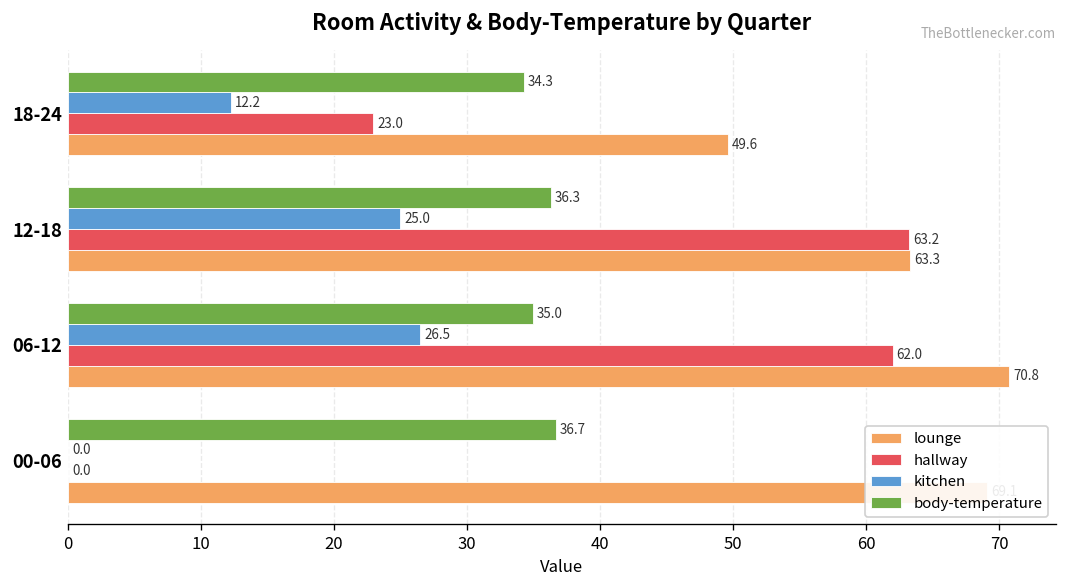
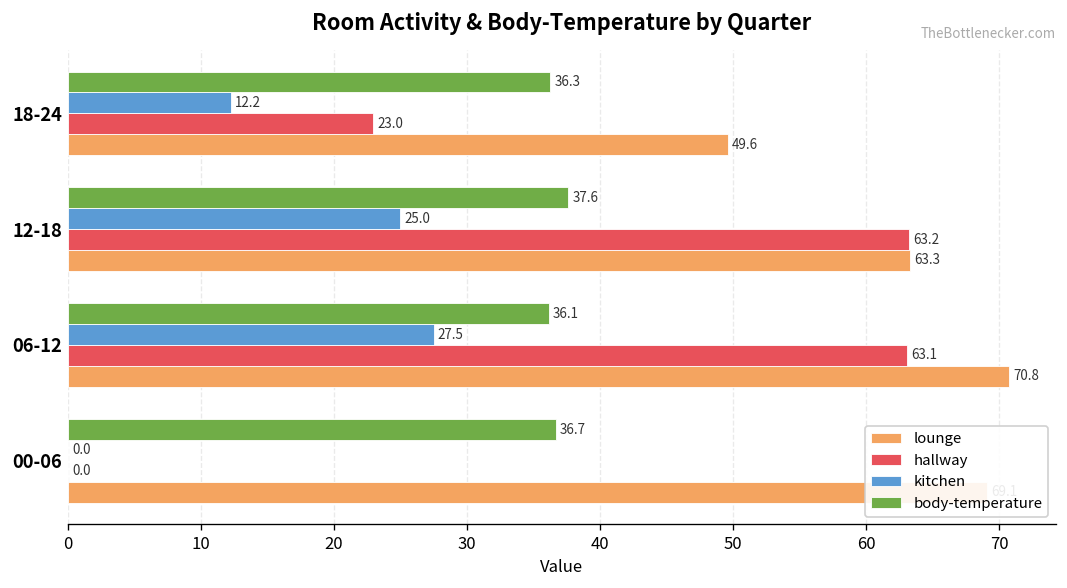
body-temperature, 18-24: 34.3 -> 36.3
body-temperature, 12-18: 36.3 -> 37.6
body-temperature, 06-12: 35.0 -> 36.1
kitchen, 06-12: 26.5 -> 27.5
hallway, 06-12: 62.0 -> 63.1
